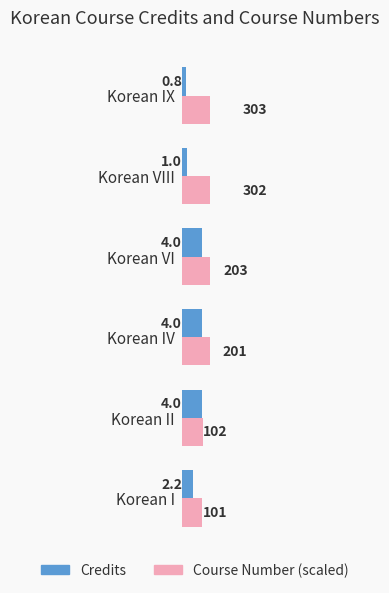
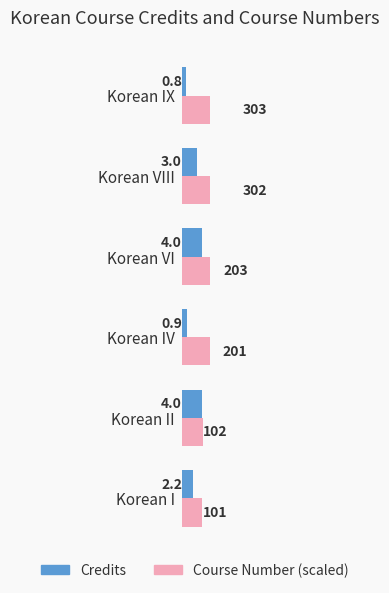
Credits, Korean VIII: 1.0 -> 3.0
Credits, Korean IV: 4.0 -> 0.9
